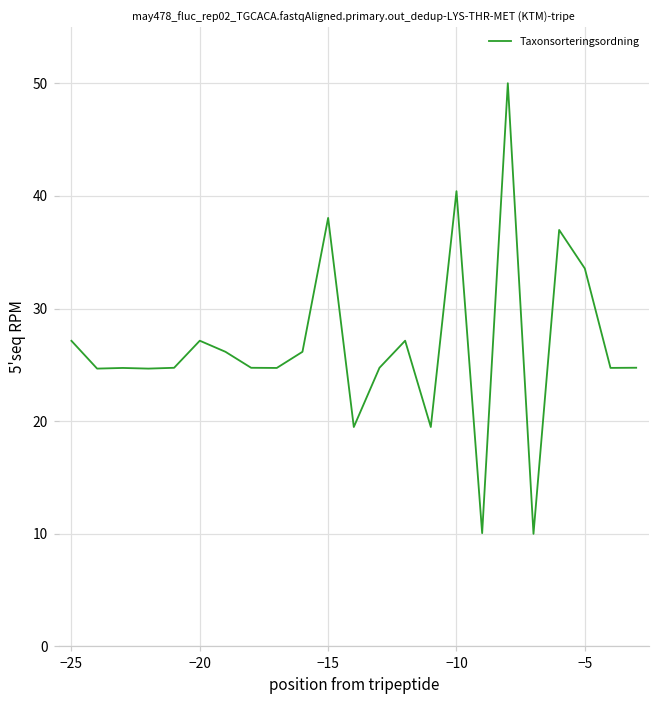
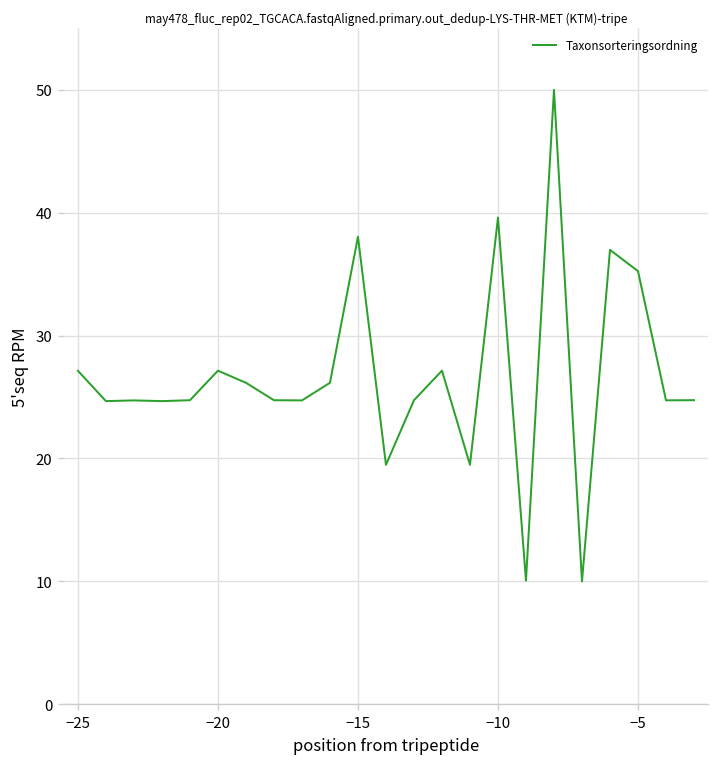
−10: 40.4 -> 39.6
−5: 33.6 -> 35.2
